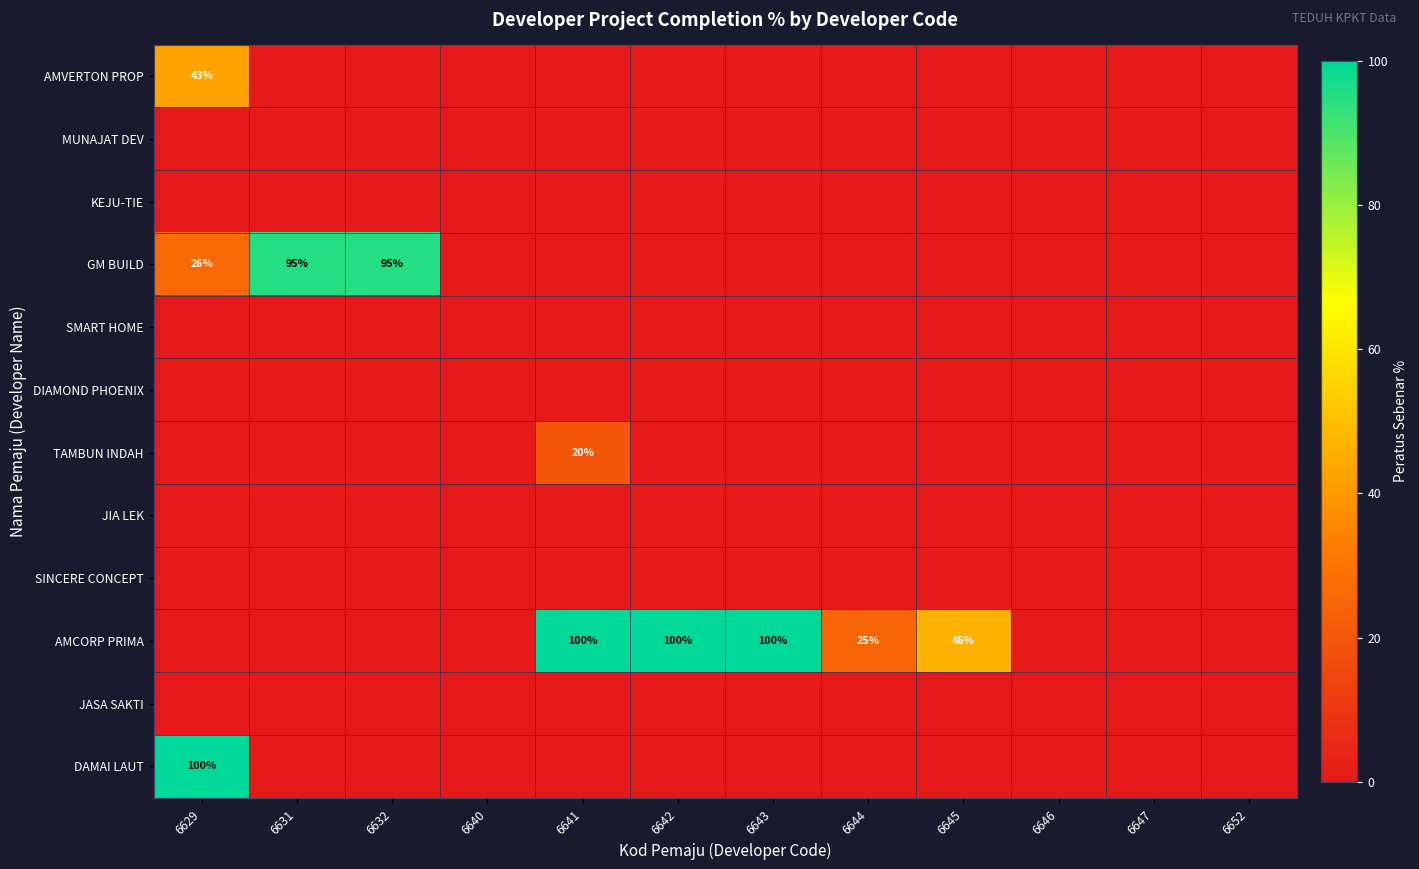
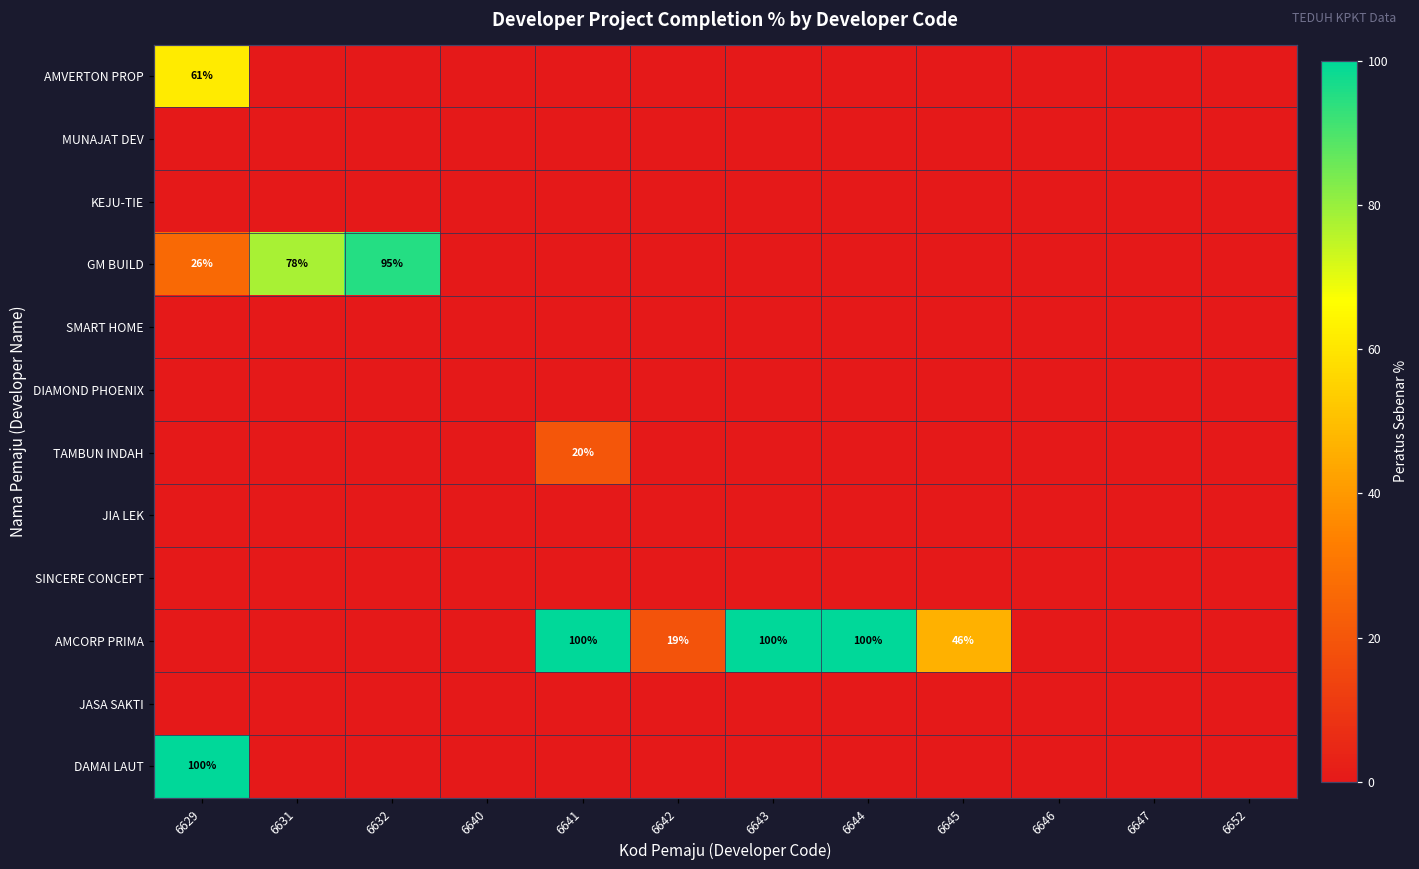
AMVERTON PROP, 6629: 43% -> 61%
GM BUILD, 6631: 95% -> 78%
AMCORP PRIMA, 6642: 100% -> 19%
AMCORP PRIMA, 6644: 25% -> 100%
